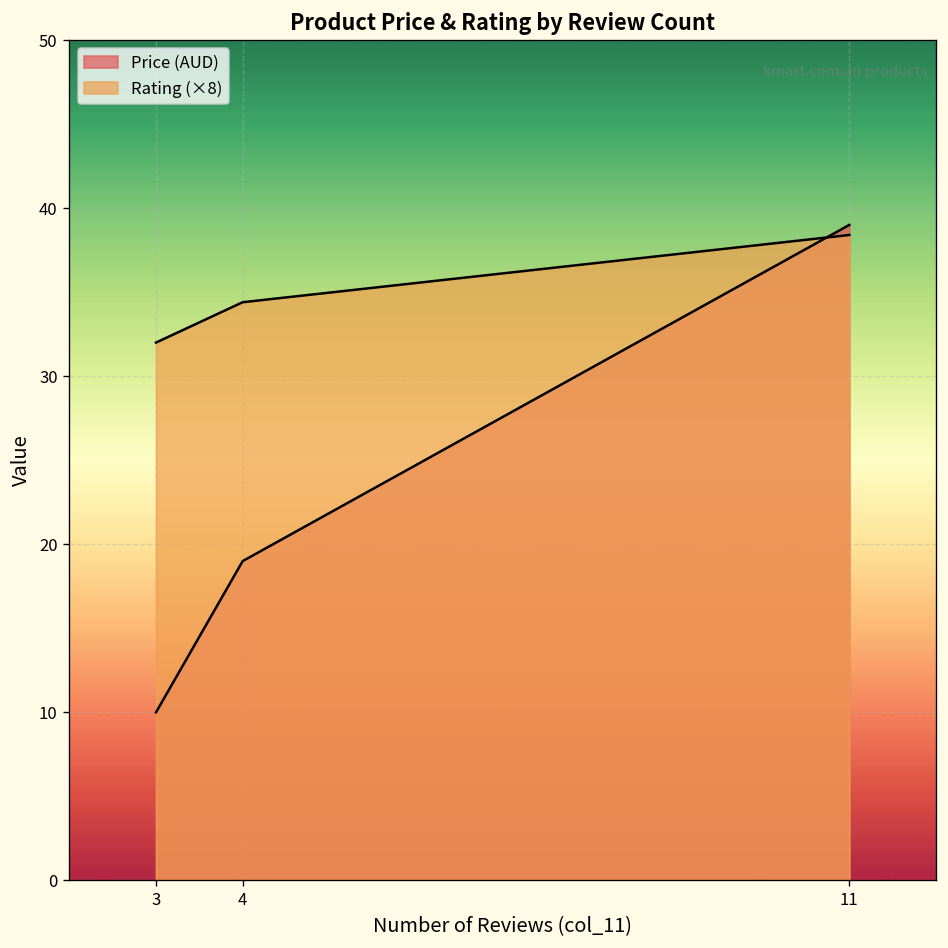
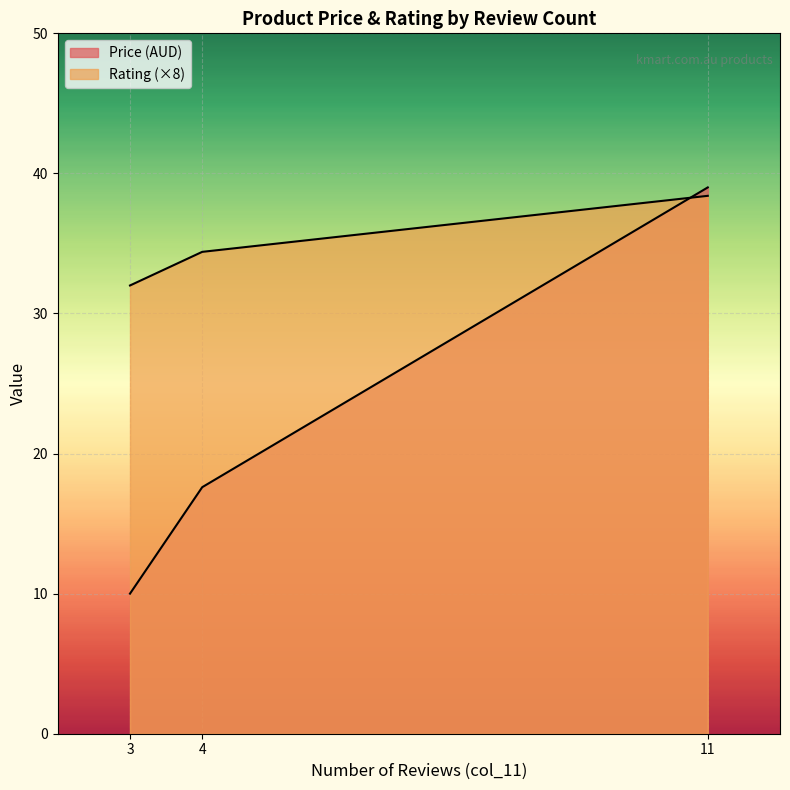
Price (AUD), 4: 19.0 -> 17.6
